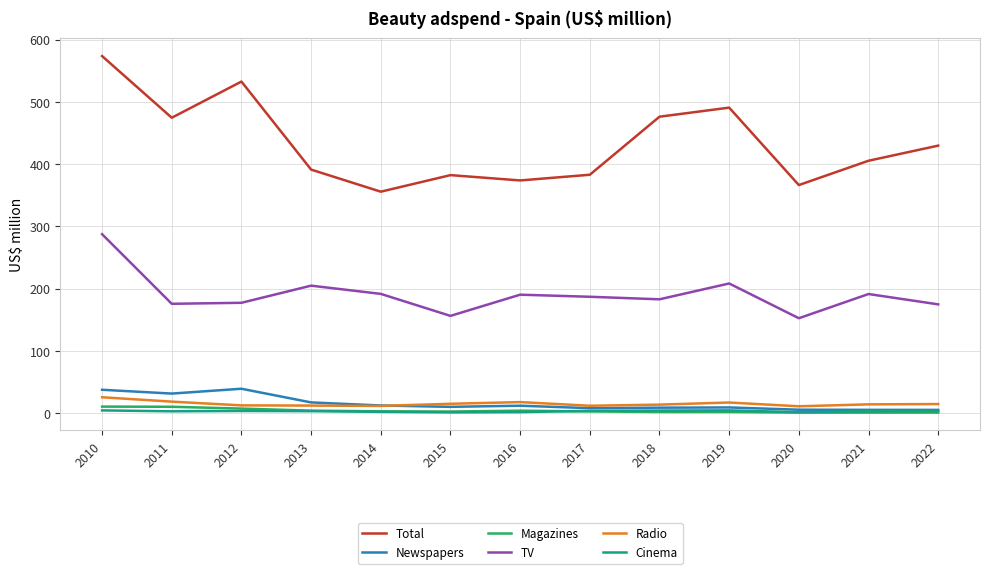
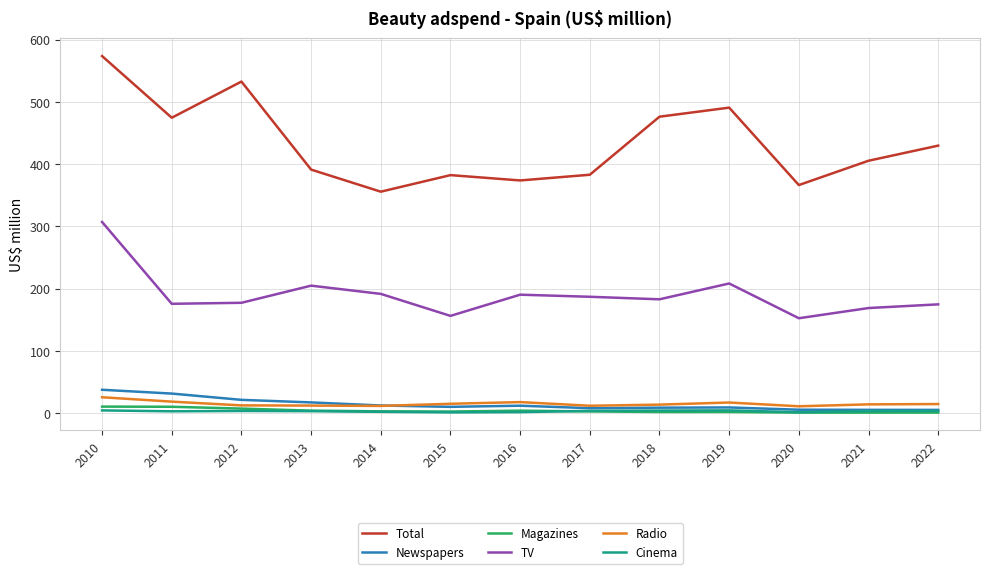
TV, 2010: 290 -> 310
Newspapers, 2012: 40 -> 20
TV, 2021: 190 -> 170
